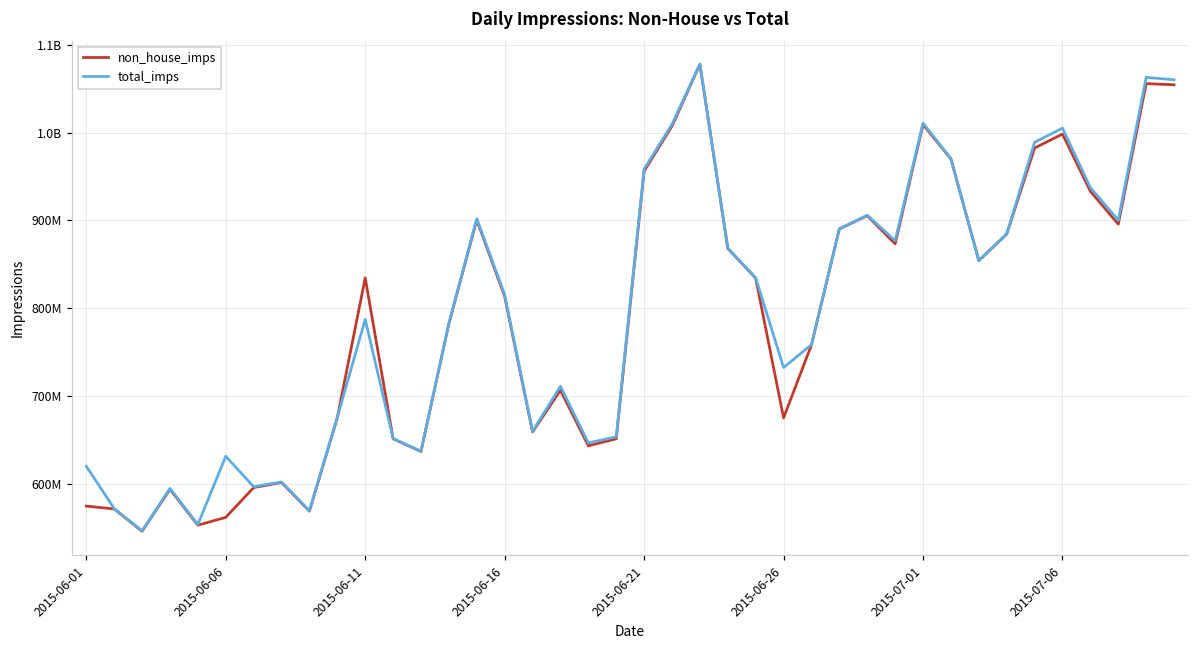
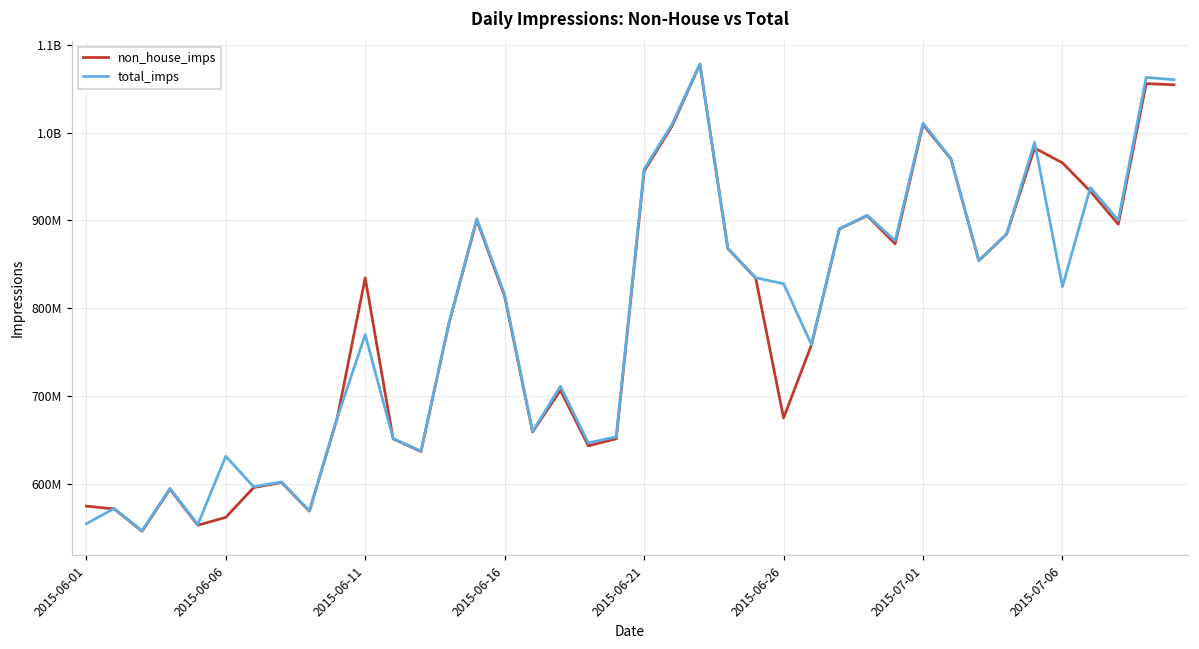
total_imps, 2015-06-01: 620000000 -> 550000000
total_imps, 2015-06-11: 790000000 -> 770000000
total_imps, 2015-06-26: 730000000 -> 830000000
non_house_imps, 2015-07-06: 1000000000 -> 970000000
total_imps, 2015-07-06: 1010000000 -> 820000000
